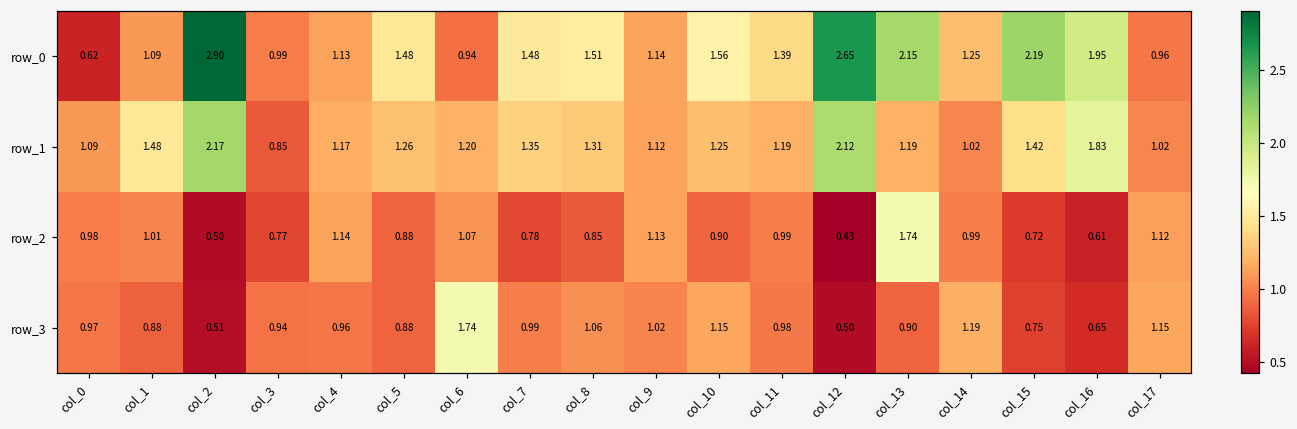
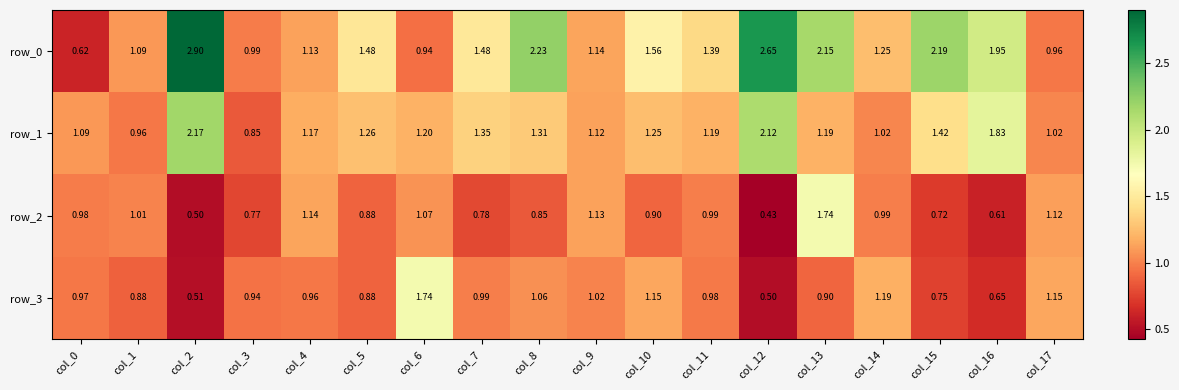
row_0, col_8: 1.51 -> 2.23
row_1, col_1: 1.48 -> 0.96
